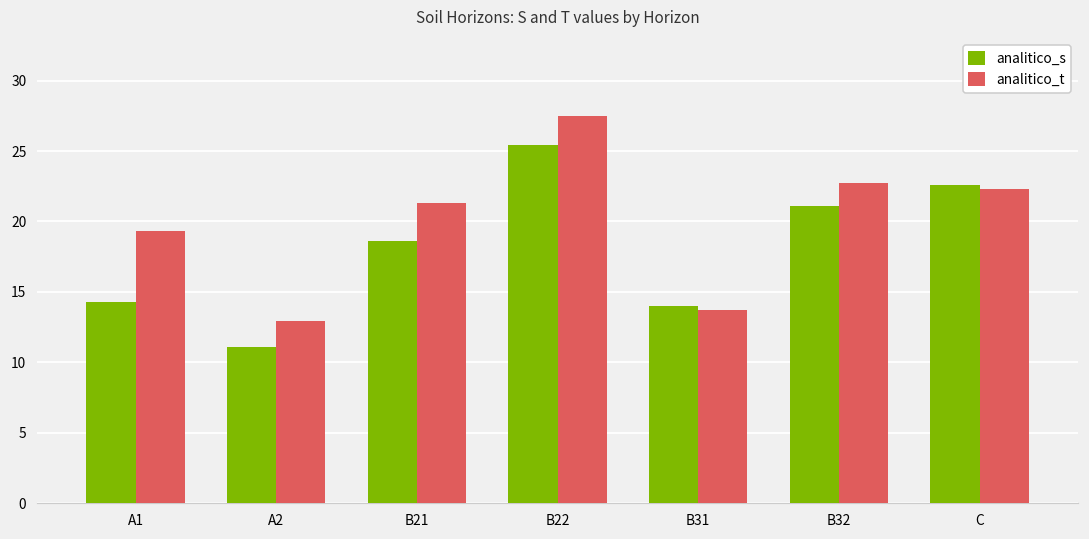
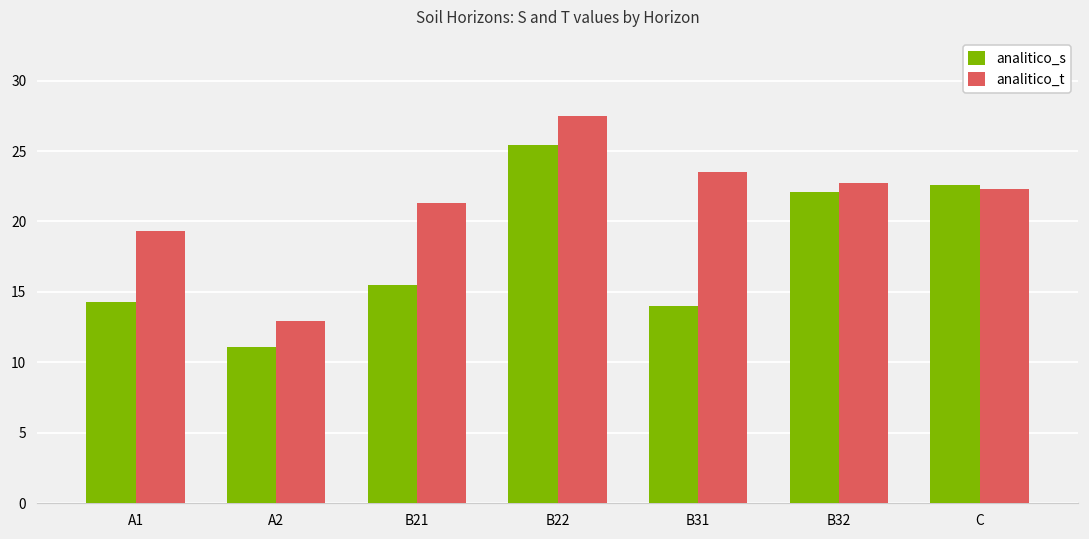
analitico_s, B21: 18.6 -> 15.5
analitico_t, B31: 13.7 -> 23.5
analitico_s, B32: 21.1 -> 22.1
